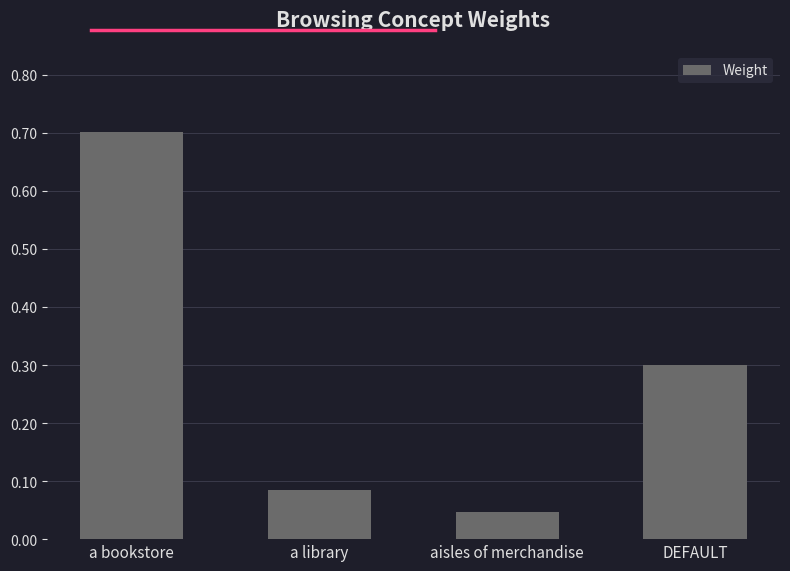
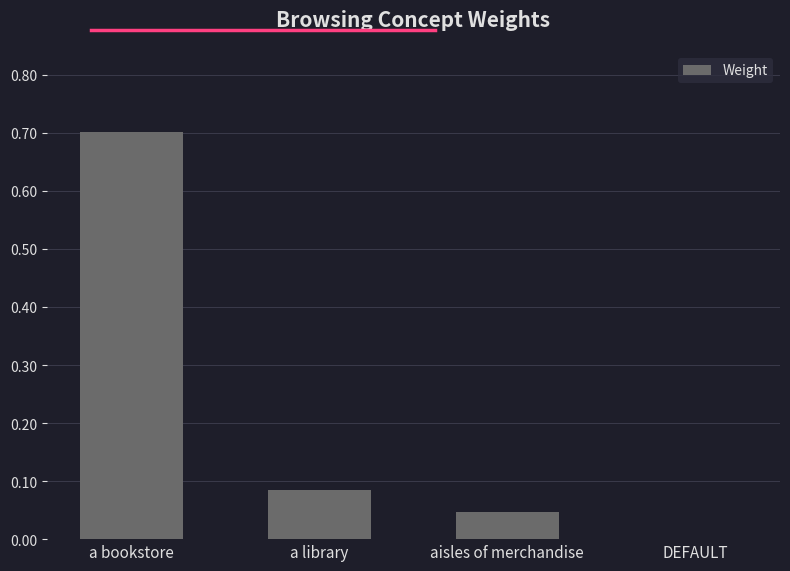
DEFAULT: 0.3 -> 0.0
